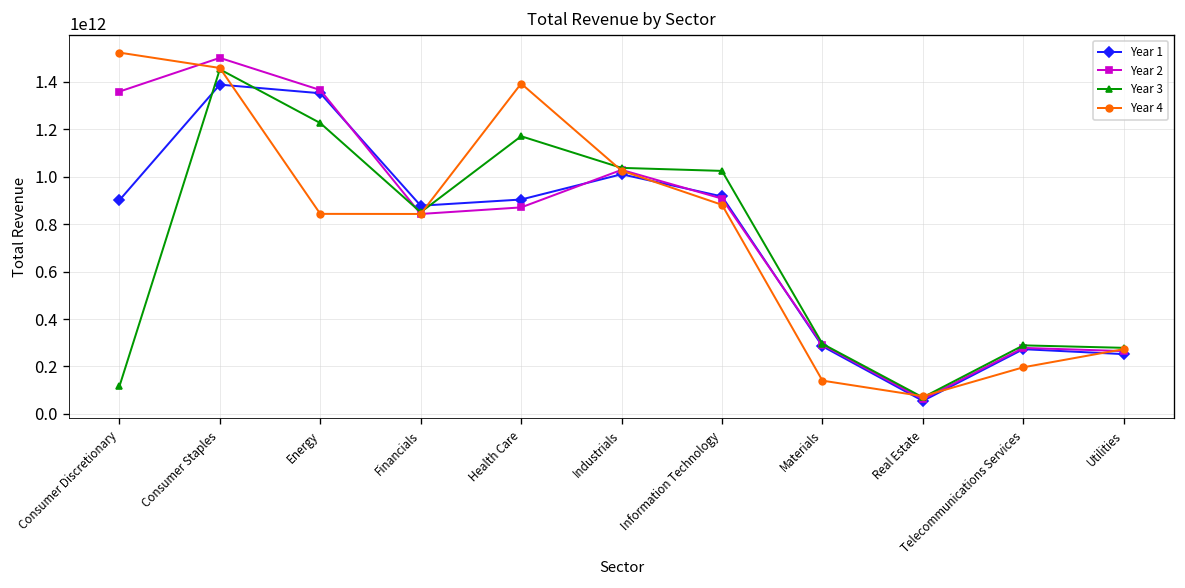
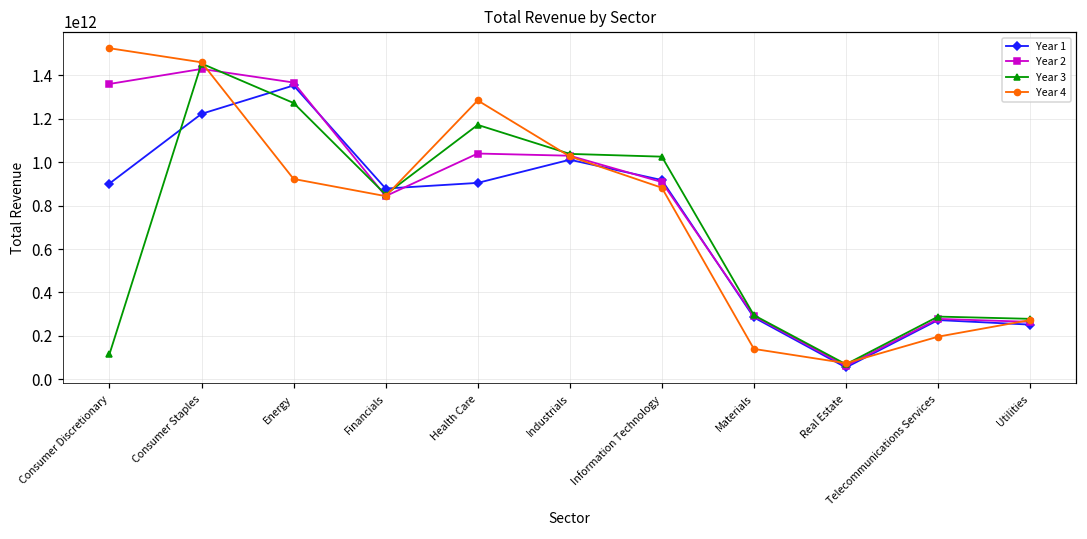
Year 1, Consumer Staples: 1390000000000 -> 1220000000000
Year 2, Consumer Staples: 1500000000000 -> 1430000000000
Year 3, Energy: 1230000000000 -> 1270000000000
Year 4, Energy: 840000000000 -> 920000000000
Year 2, Health Care: 870000000000 -> 1040000000000
Year 4, Health Care: 1390000000000 -> 1280000000000
